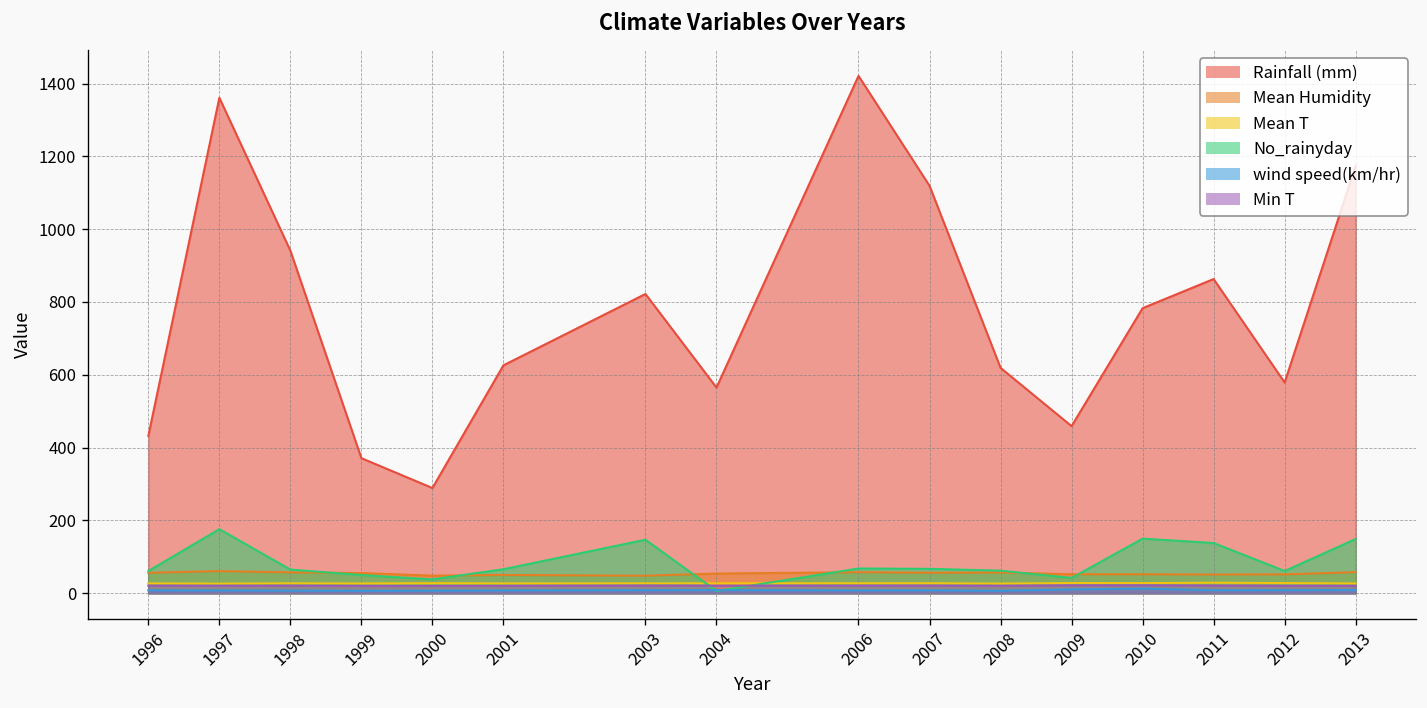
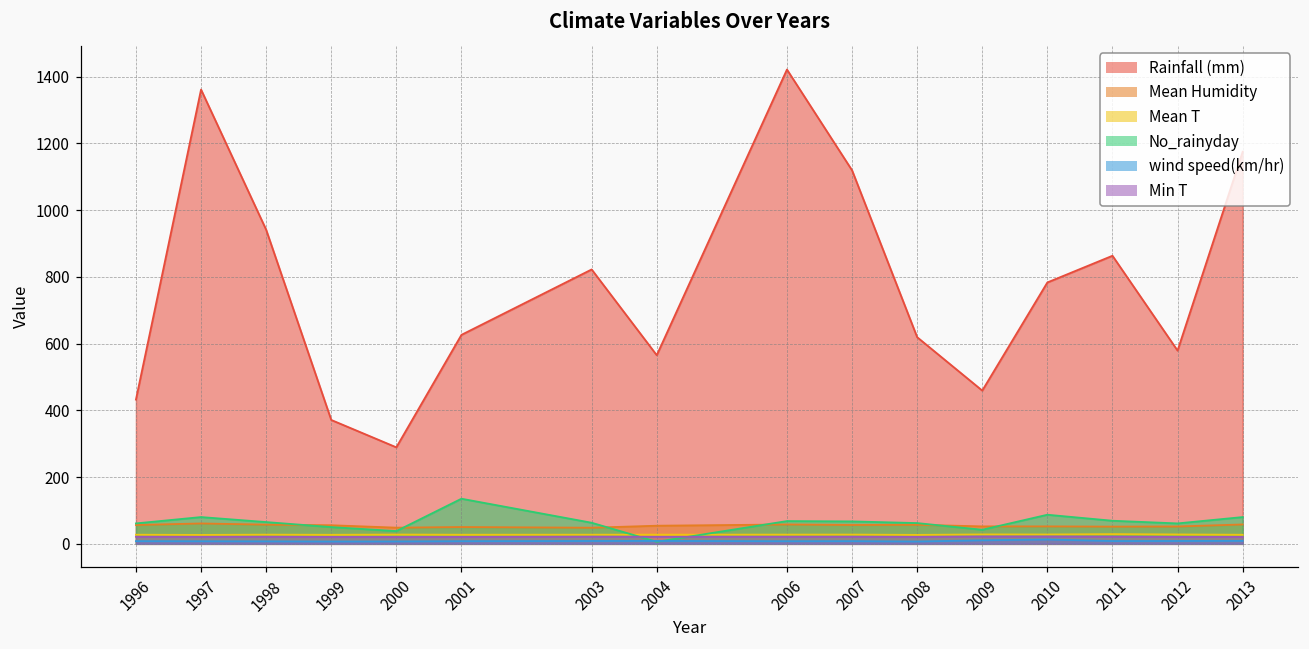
No_rainyday, 1997: 180 -> 80
No_rainyday, 2001: 70 -> 140
No_rainyday, 2003: 150 -> 60
No_rainyday, 2010: 150 -> 90
No_rainyday, 2011: 140 -> 70
No_rainyday, 2013: 150 -> 80
